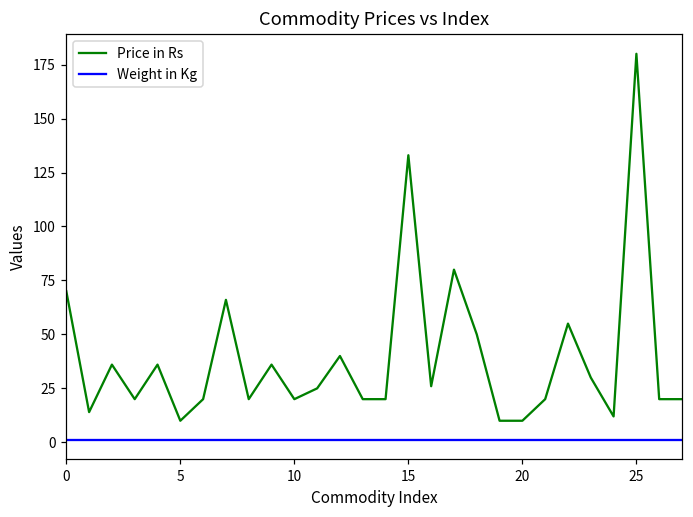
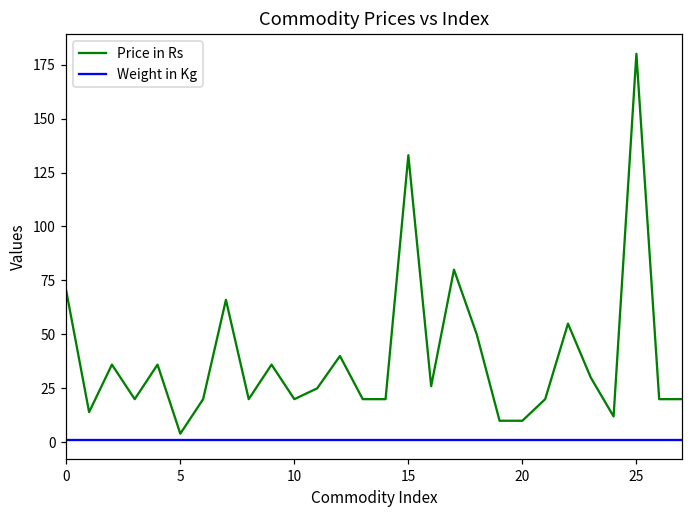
Price in Rs, 5: 10 -> 4
